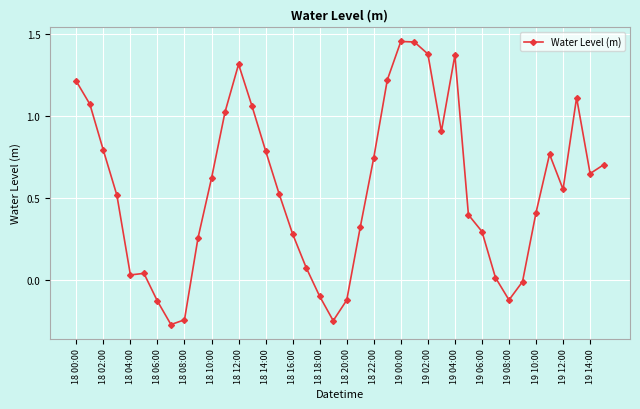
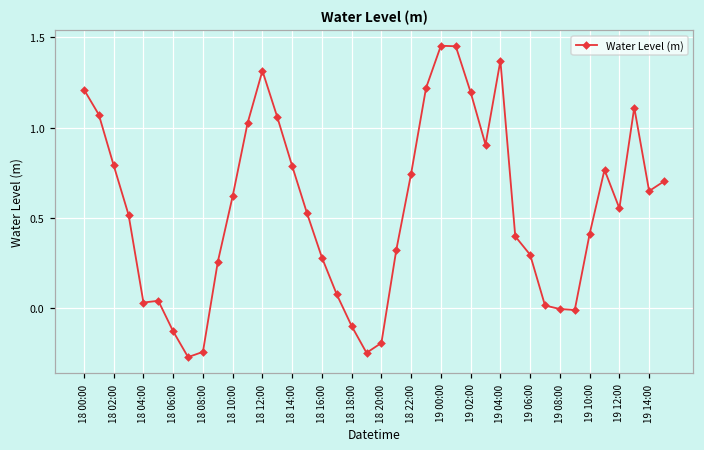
18 20:00: -0.12 -> -0.19
19 02:00: 1.38 -> 1.20
19 08:00: -0.12 -> 0.00
